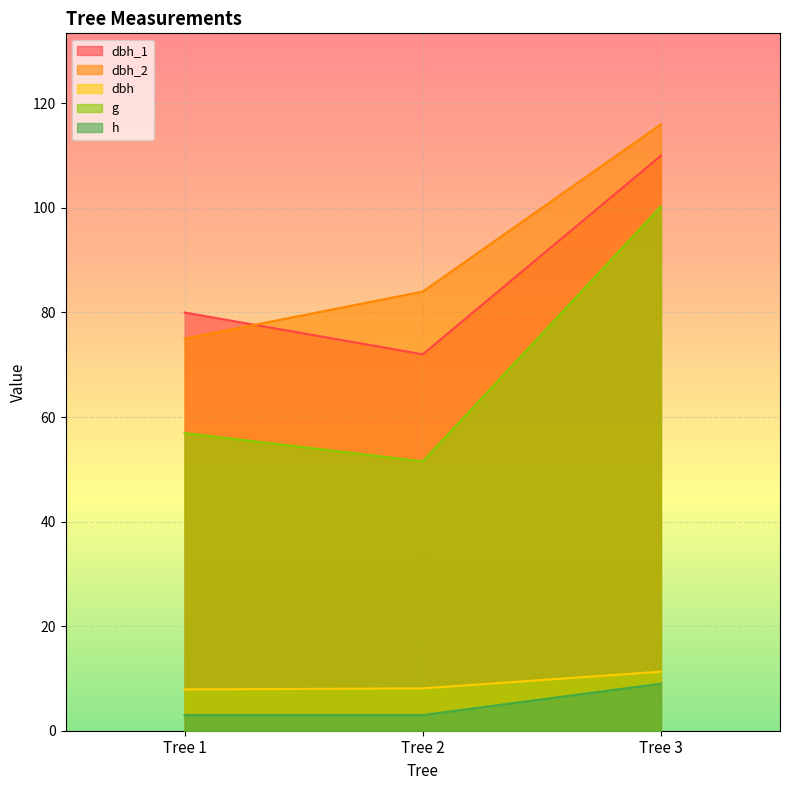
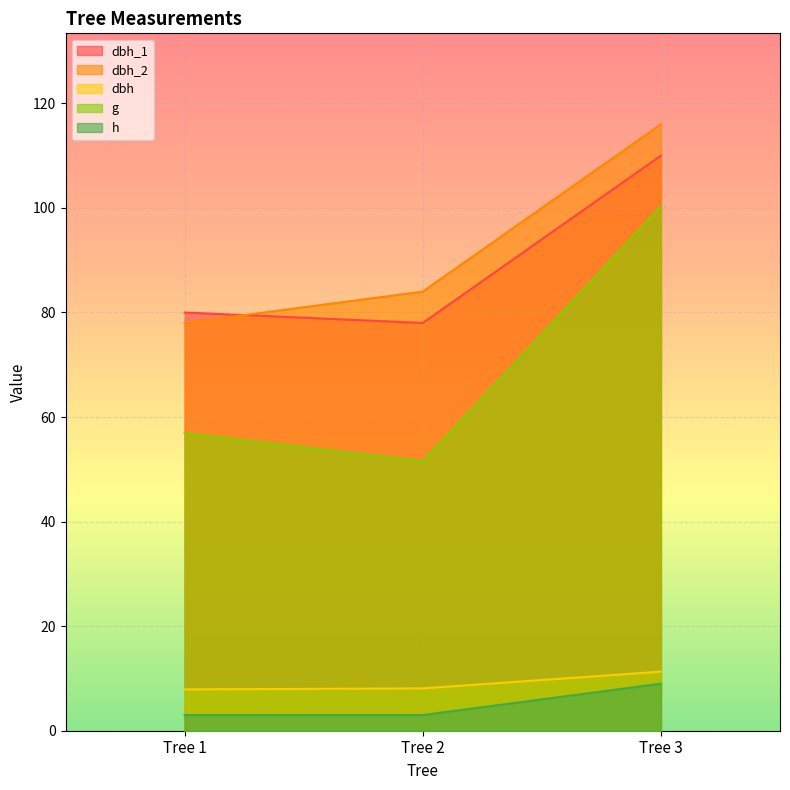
dbh_2, Tree 1: 75 -> 78
dbh_1, Tree 2: 72 -> 78
